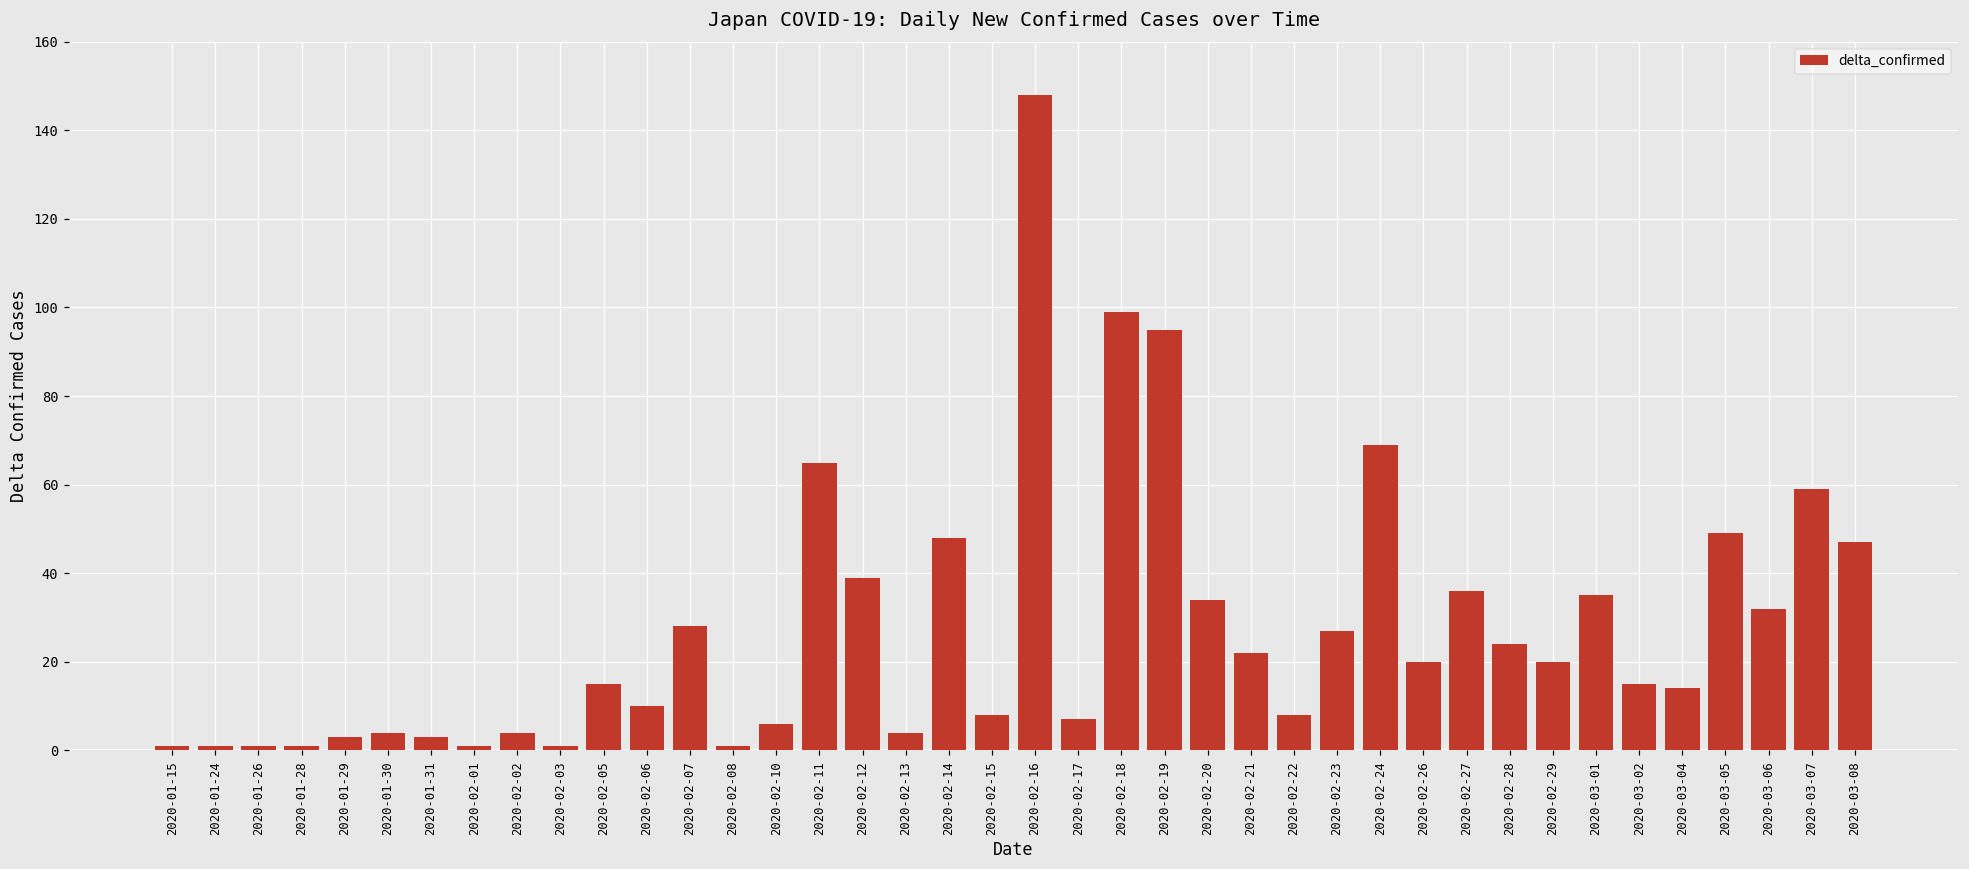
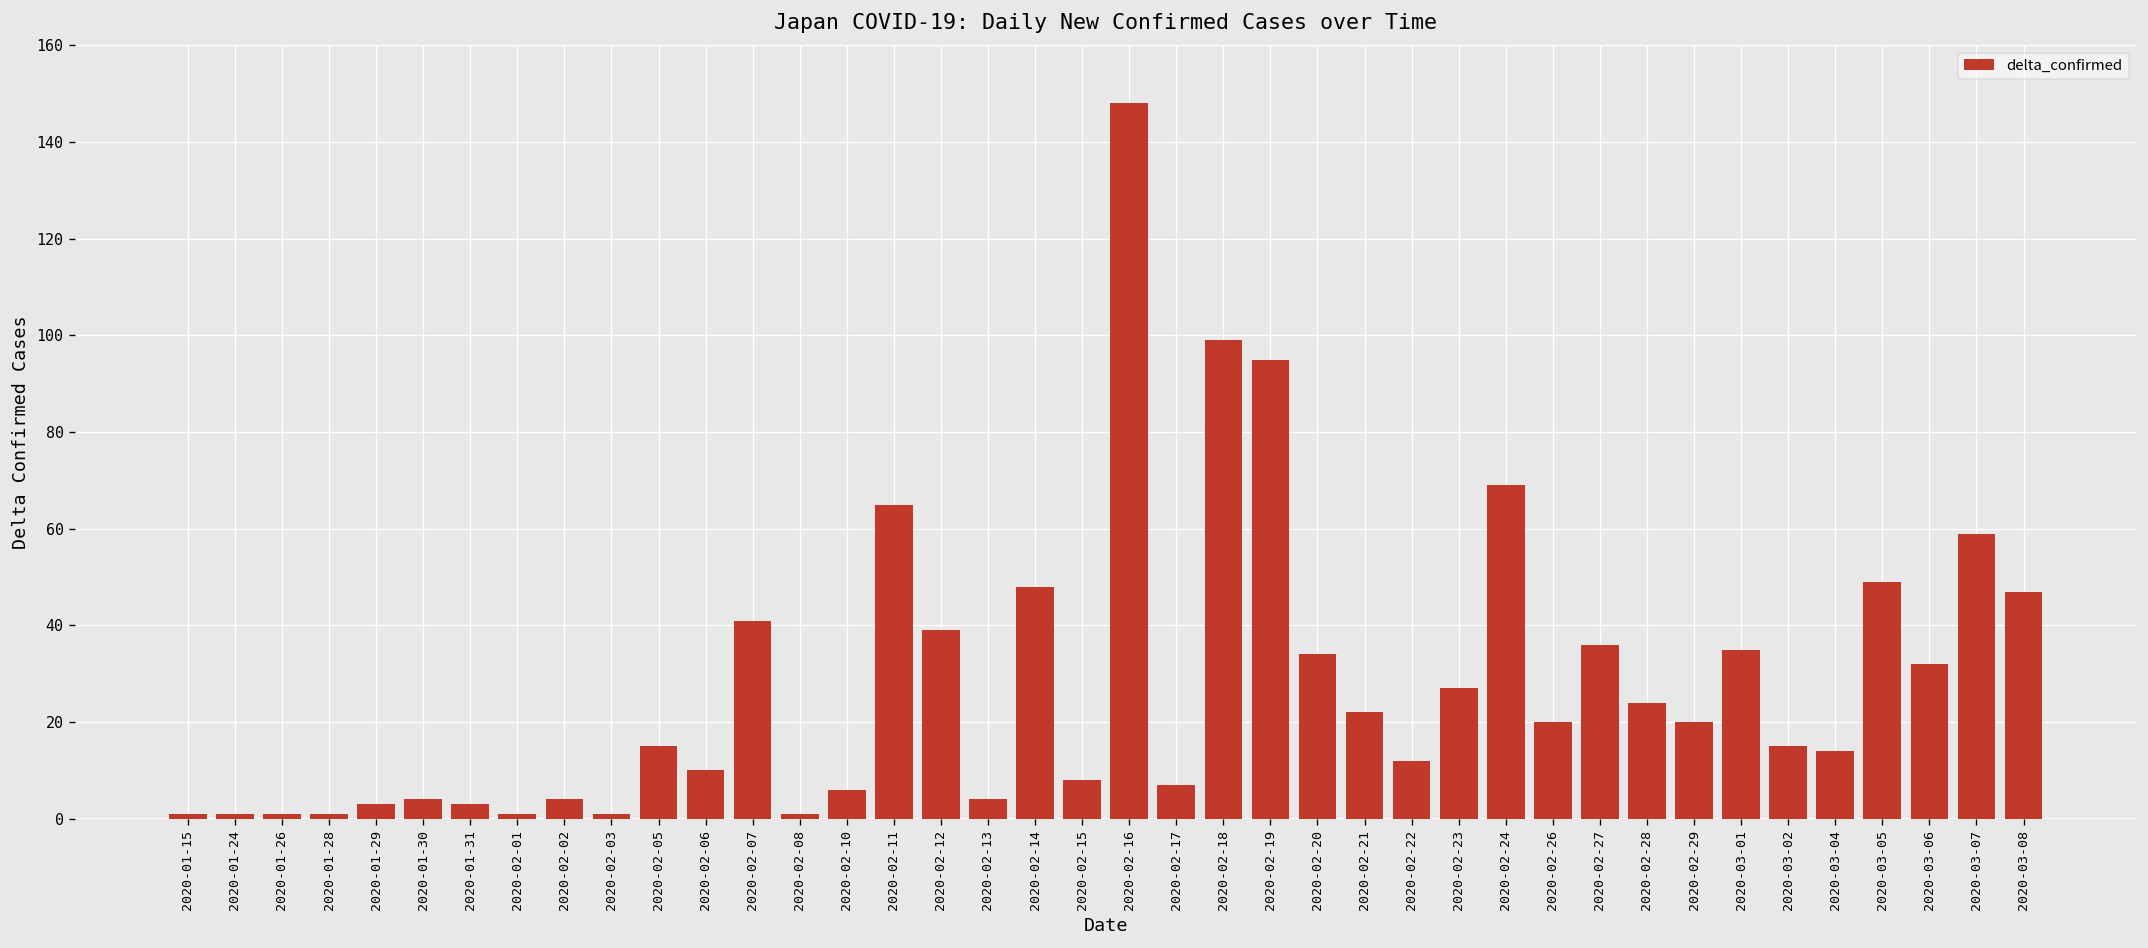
2020-02-07: 28 -> 41
2020-02-22: 8 -> 12
